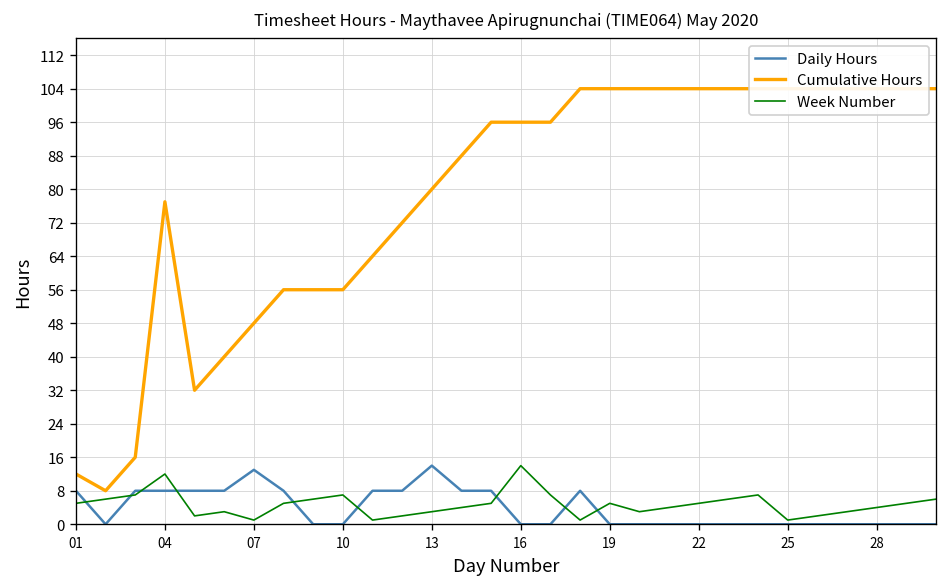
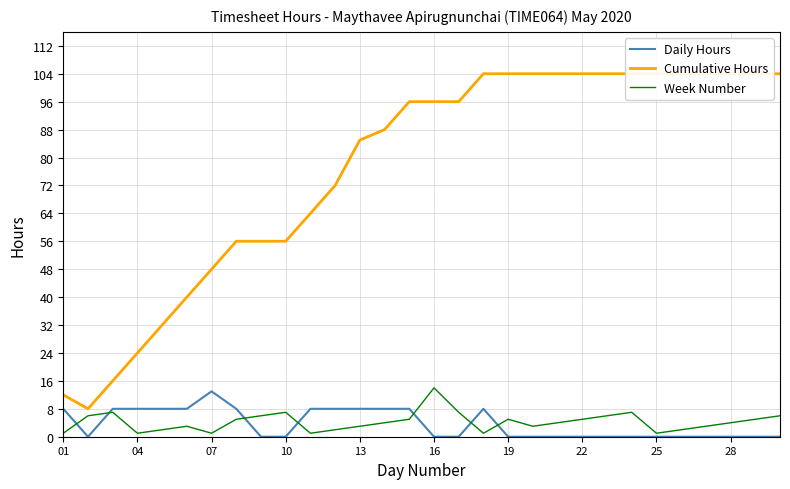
Week Number, 01: 5 -> 1
Cumulative Hours, 04: 77 -> 24
Week Number, 04: 12 -> 1
Daily Hours, 13: 14 -> 8
Cumulative Hours, 13: 80 -> 85
